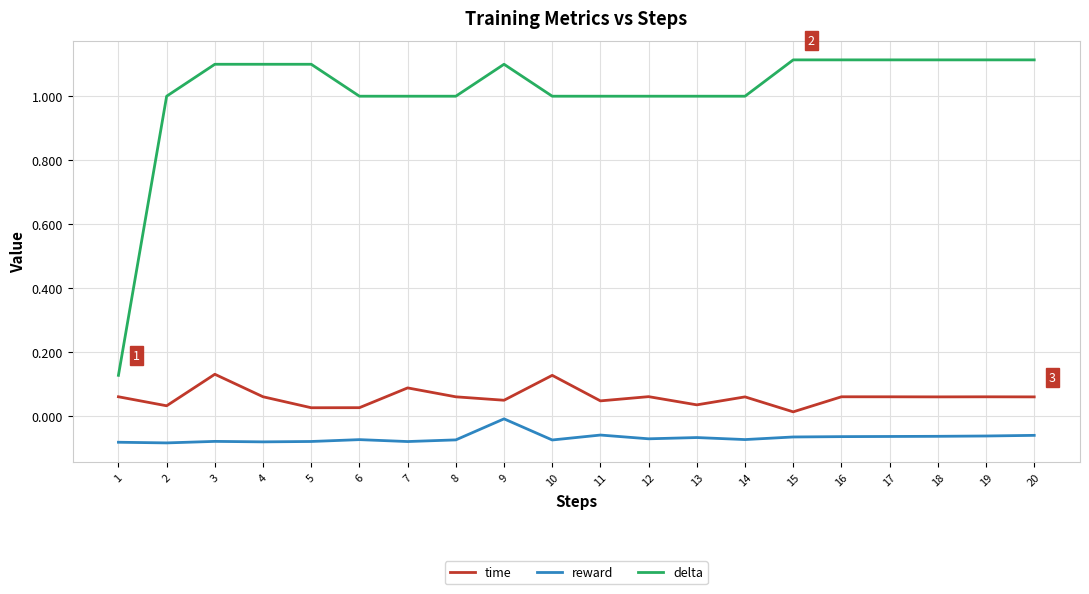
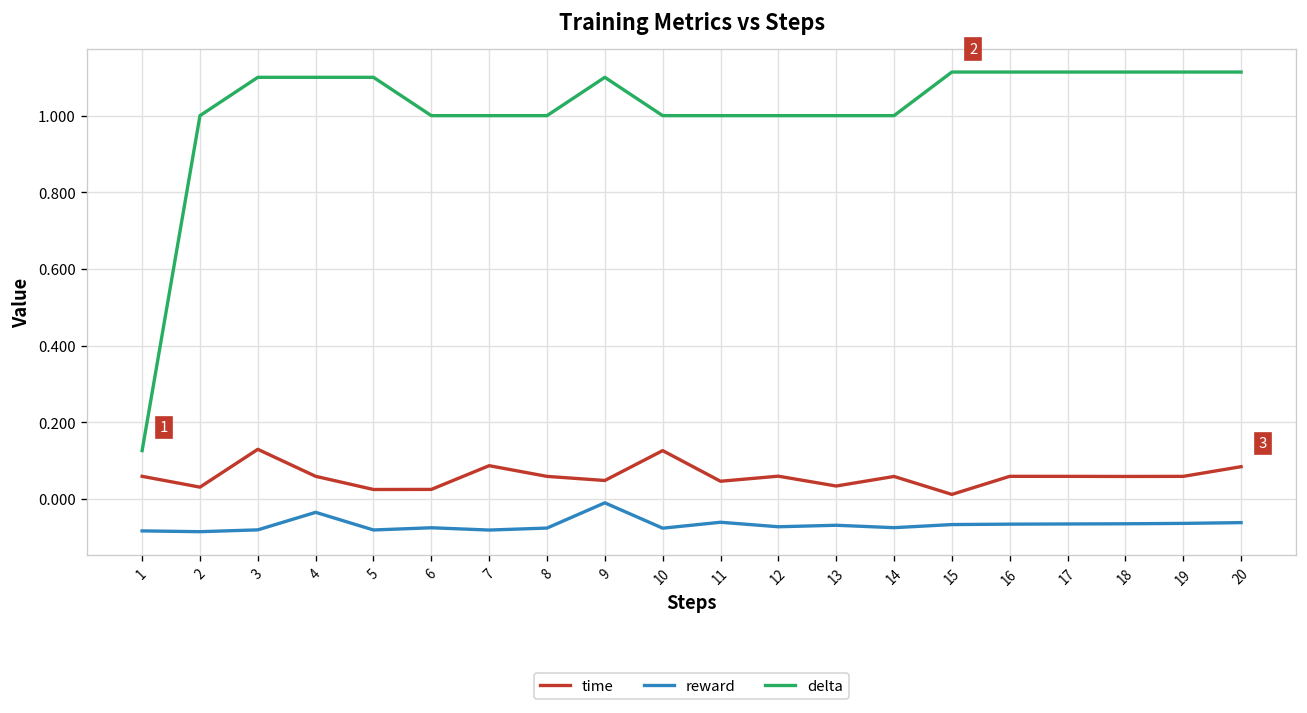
reward, 4: -0.08 -> -0.04
time, 20: 0.06 -> 0.08
